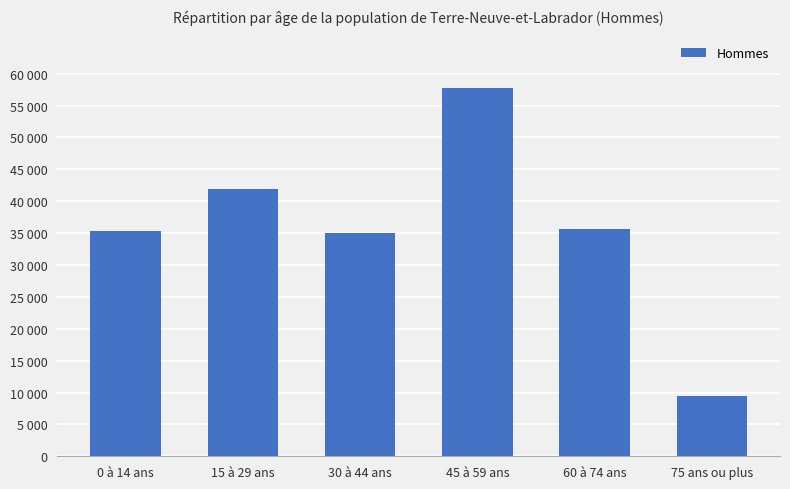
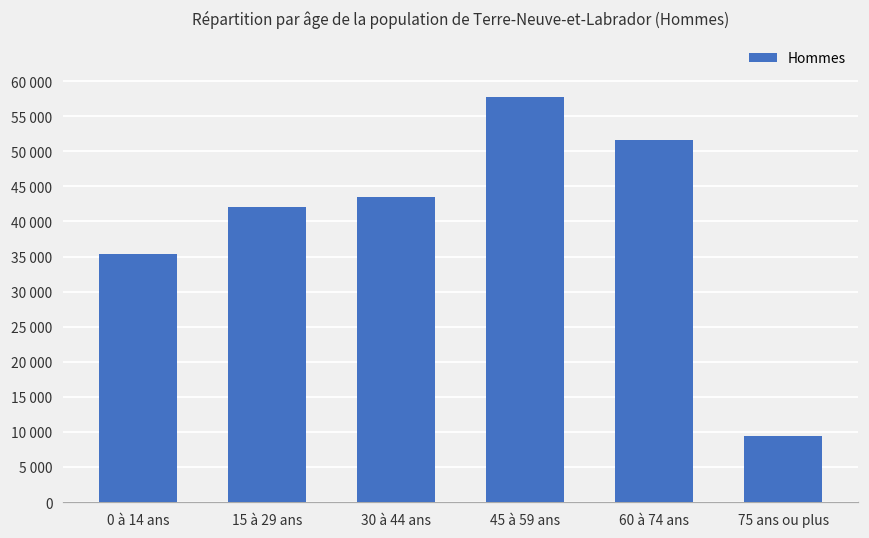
30 à 44 ans: 35000 -> 43000
60 à 74 ans: 36000 -> 52000
